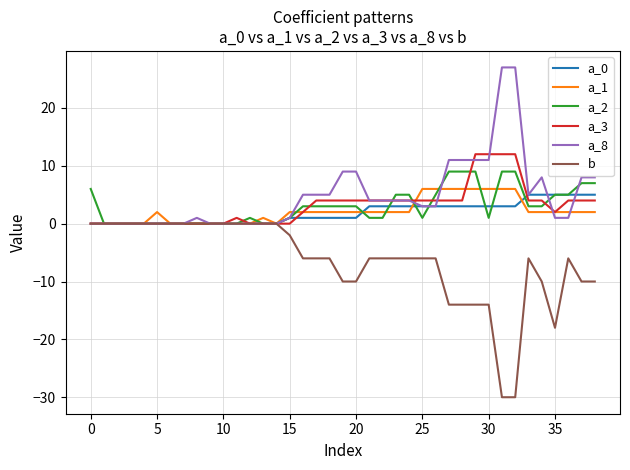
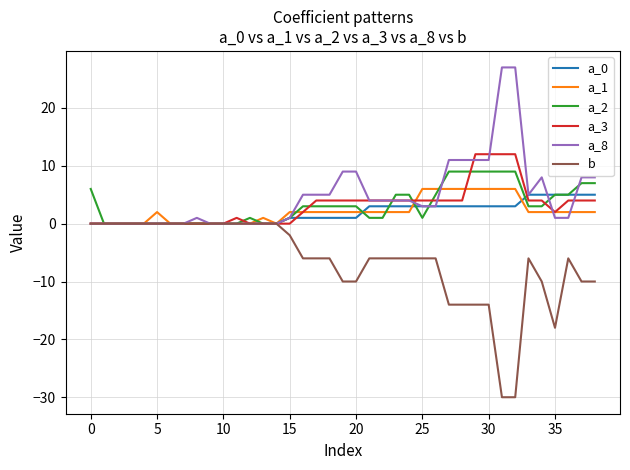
a_2, 30: 1 -> 9
